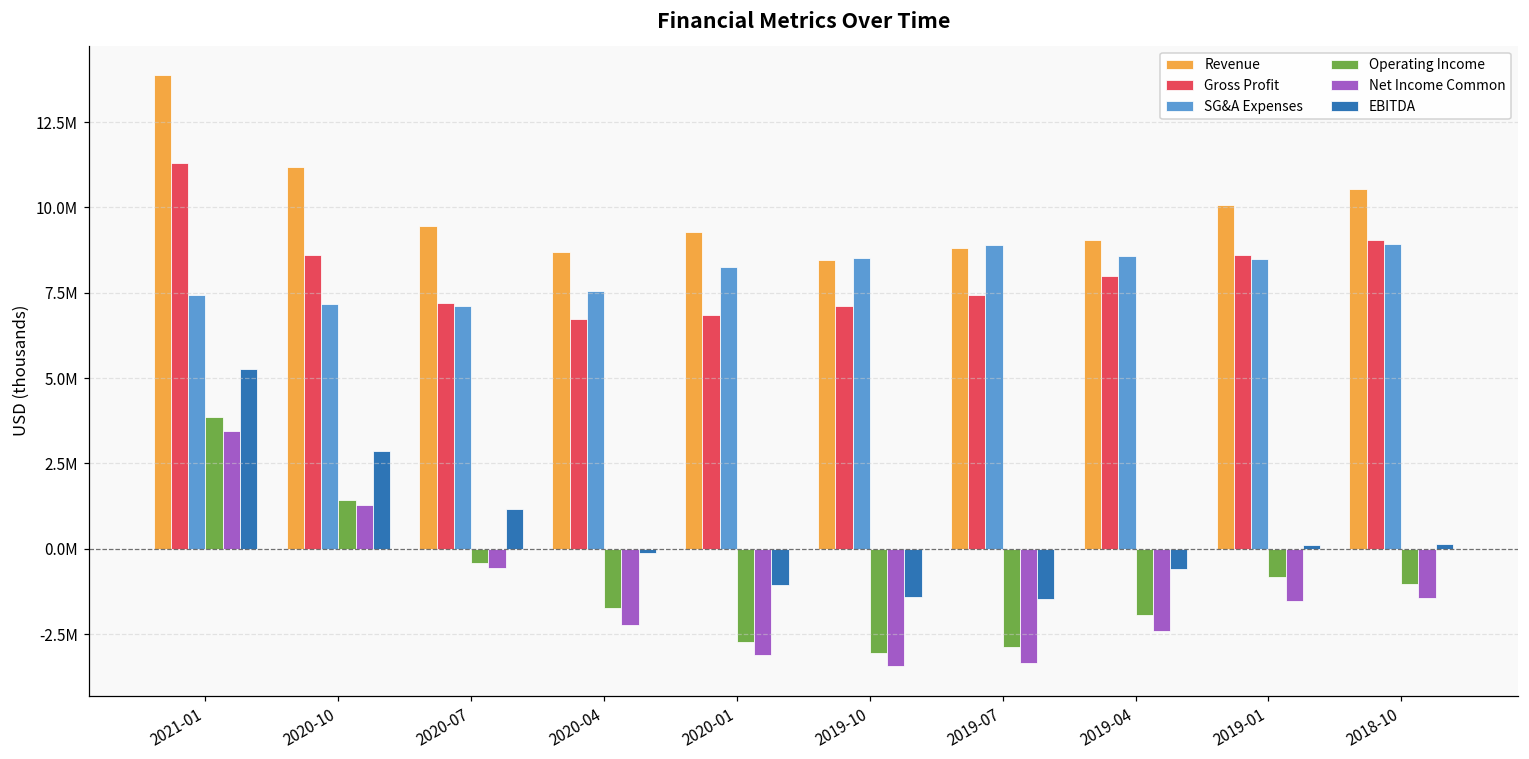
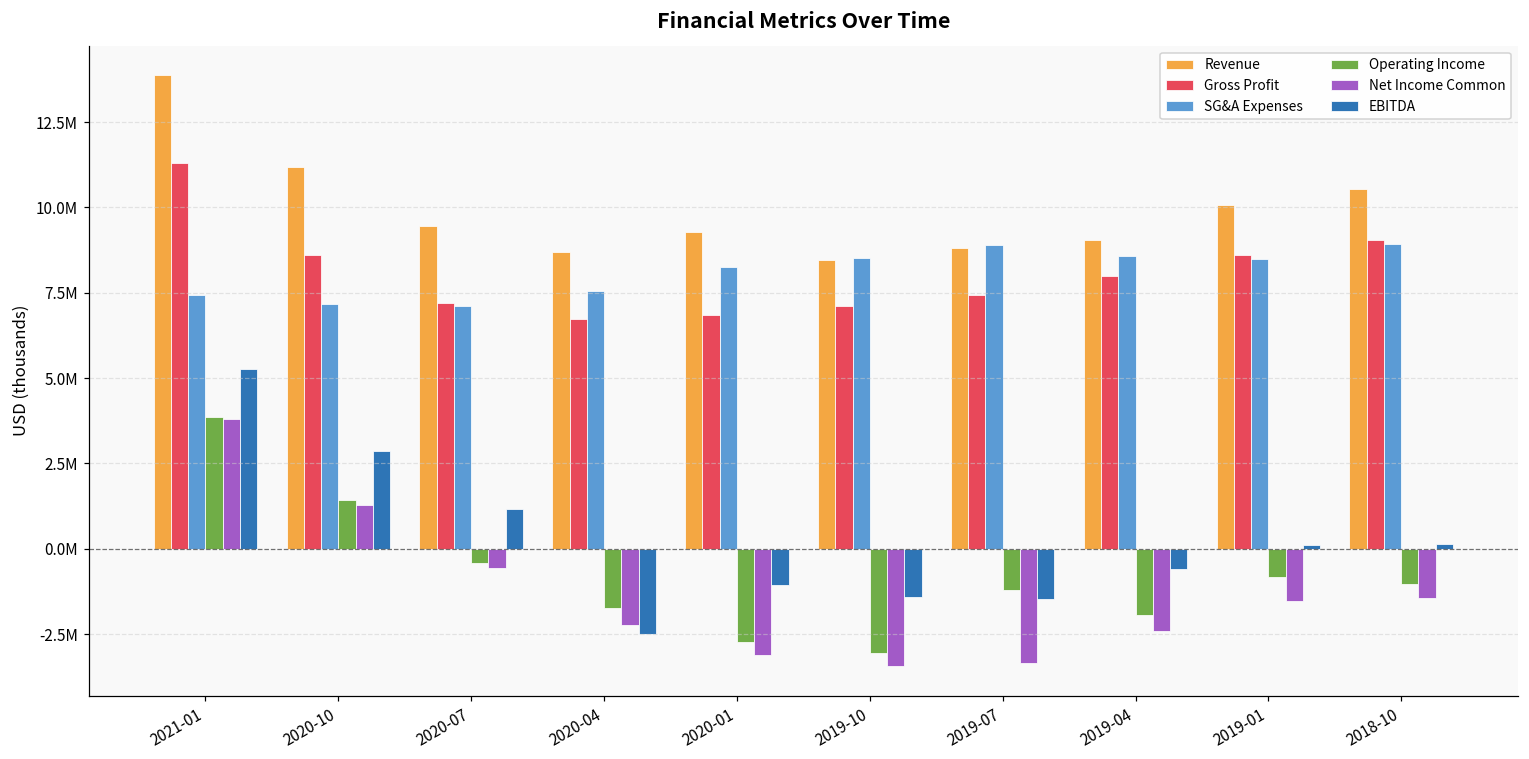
Net Income Common, 2021-01: 3500000 -> 3800000
EBITDA, 2020-04: -100000 -> -2500000
Operating Income, 2019-07: -2900000 -> -1200000
